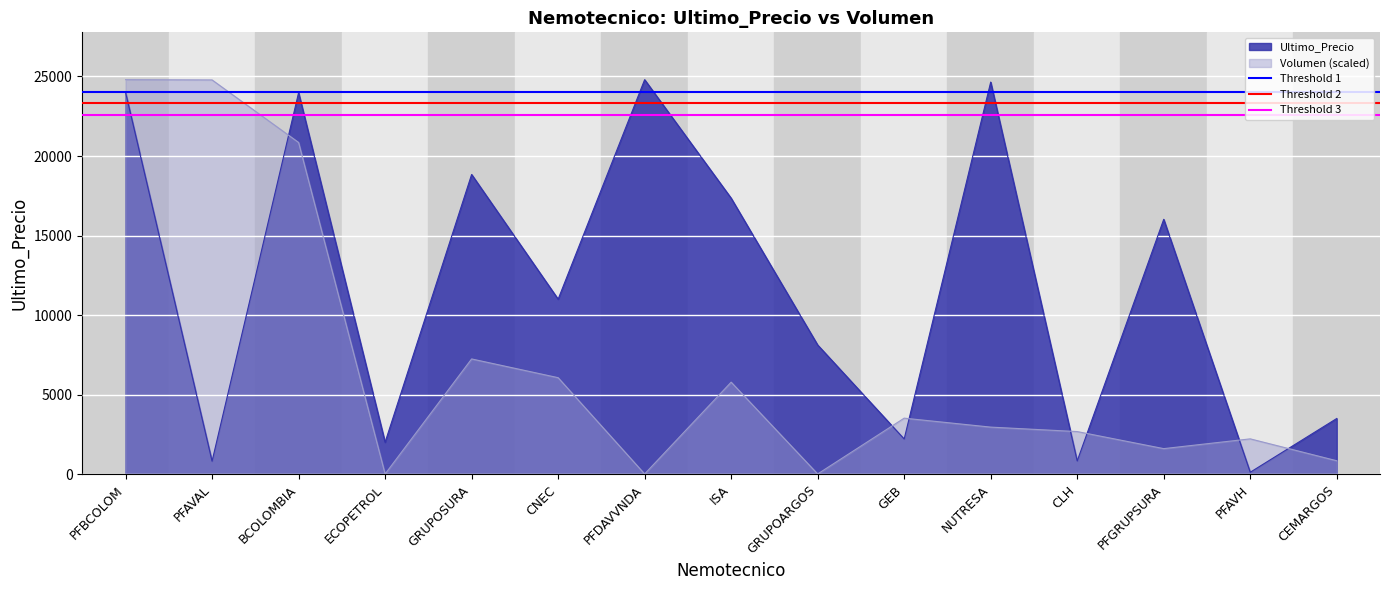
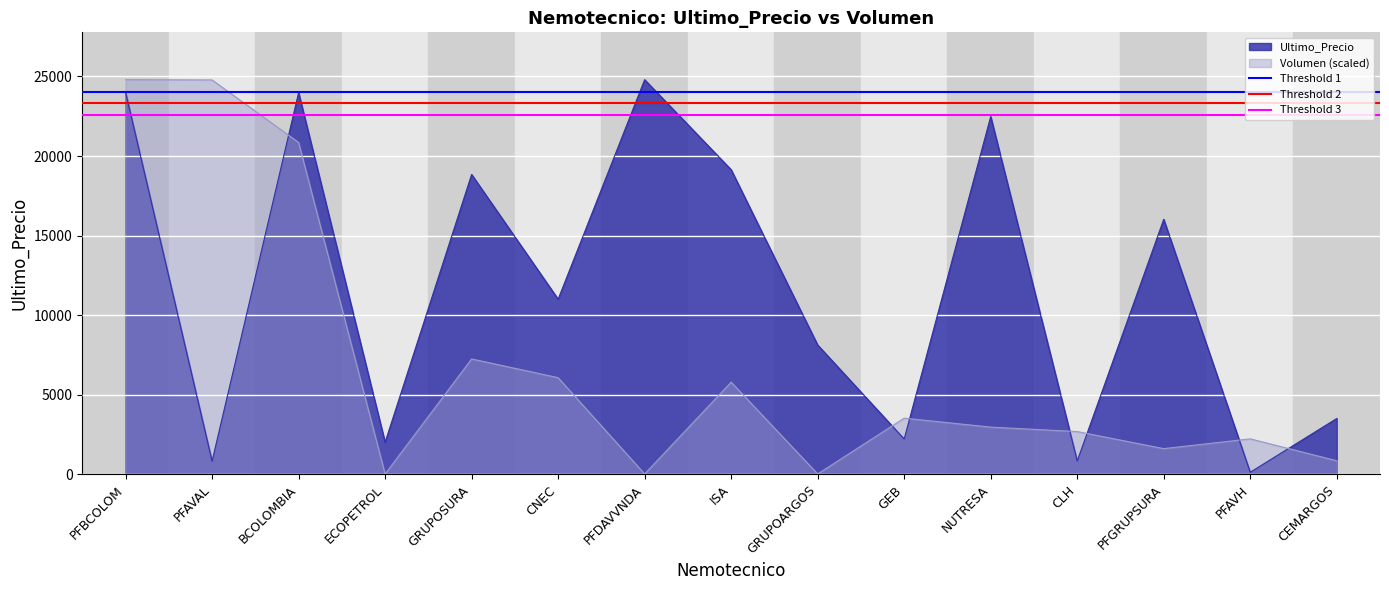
Ultimo_Precio, ISA: 17300 -> 19100
Ultimo_Precio, NUTRESA: 24600 -> 22500
